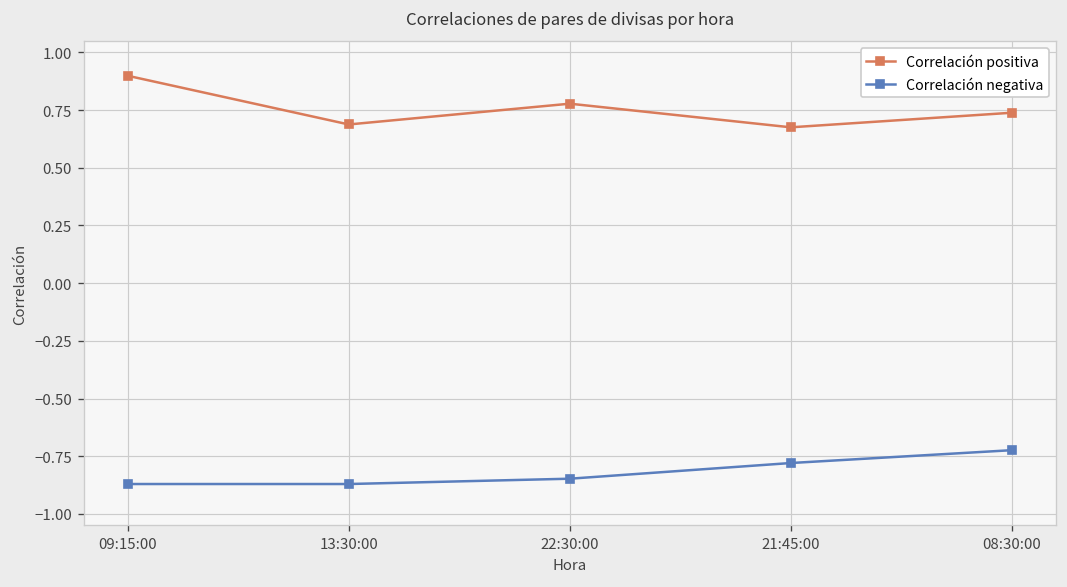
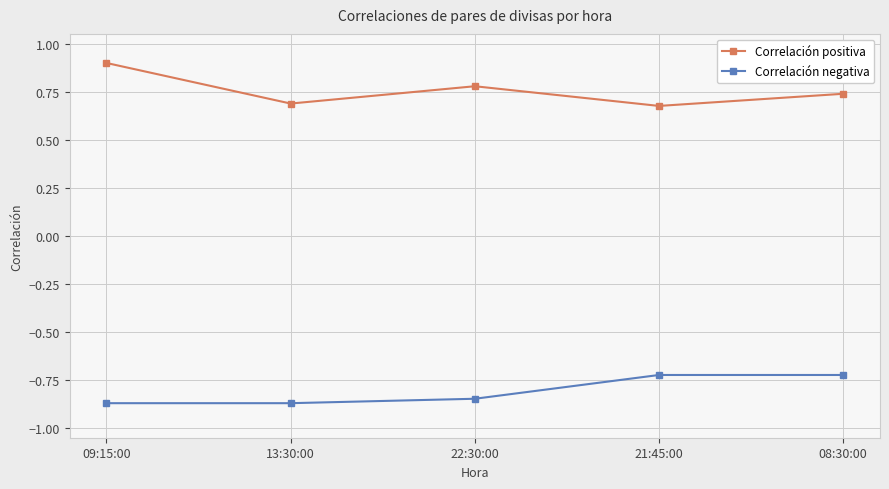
Correlación negativa, 21:45:00: -0.78 -> -0.72
